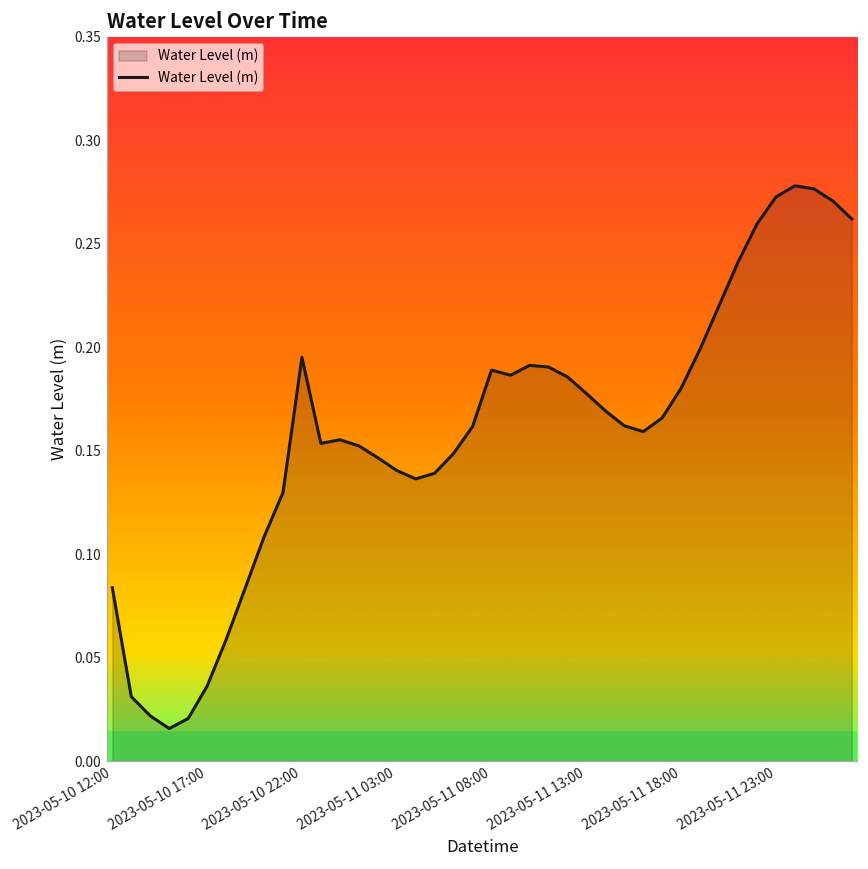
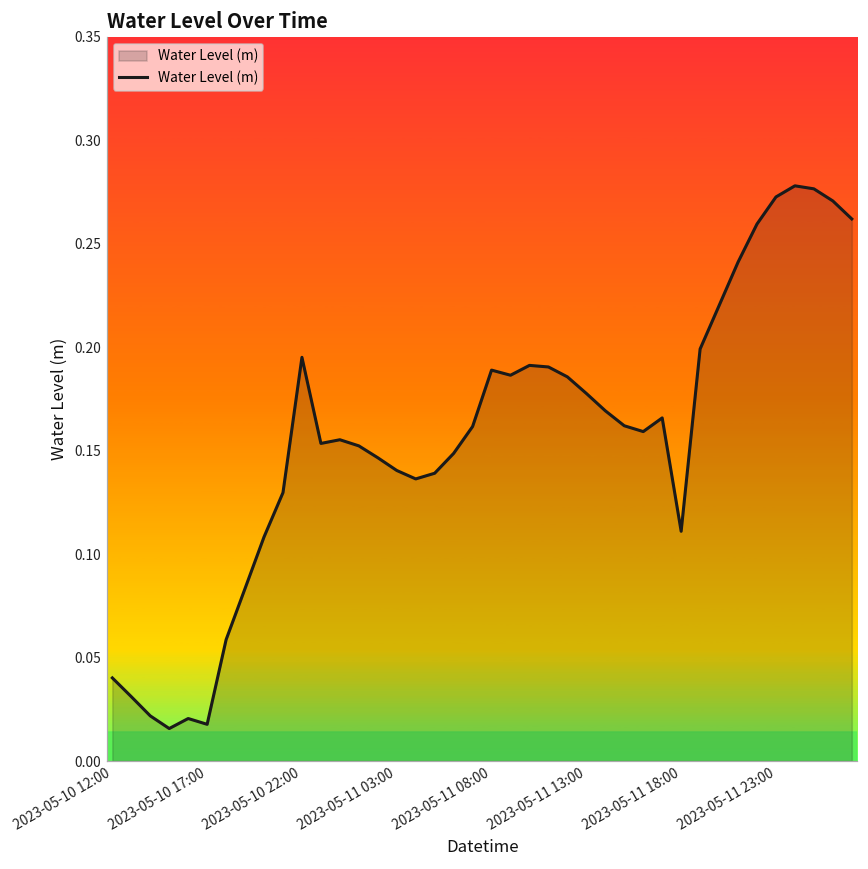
2023-05-10 12:00: 0.084 -> 0.040
2023-05-10 17:00: 0.036 -> 0.018
2023-05-11 18:00: 0.180 -> 0.111
